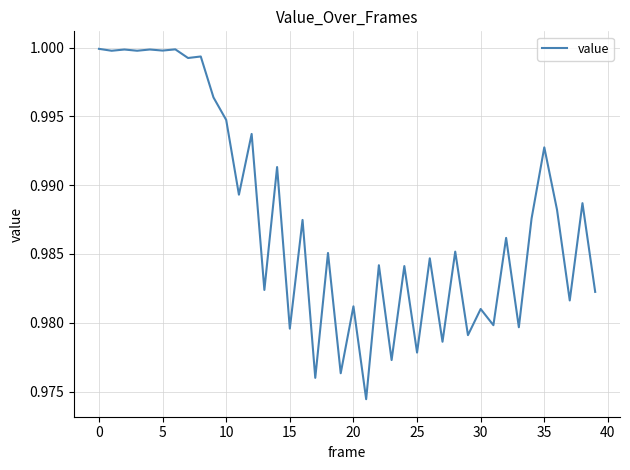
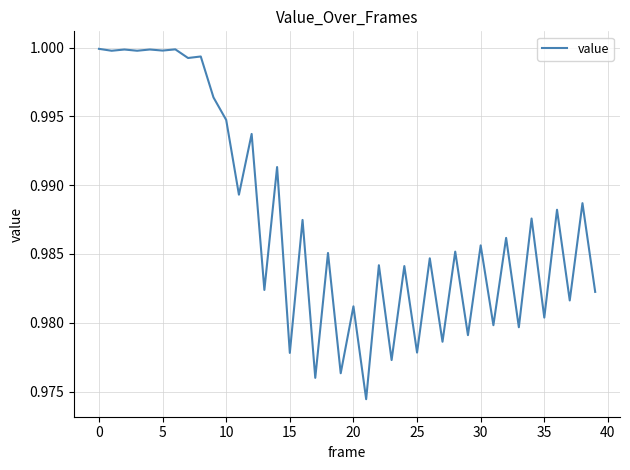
15: 0.9796 -> 0.9778
30: 0.9810 -> 0.9856
35: 0.9927 -> 0.9804
